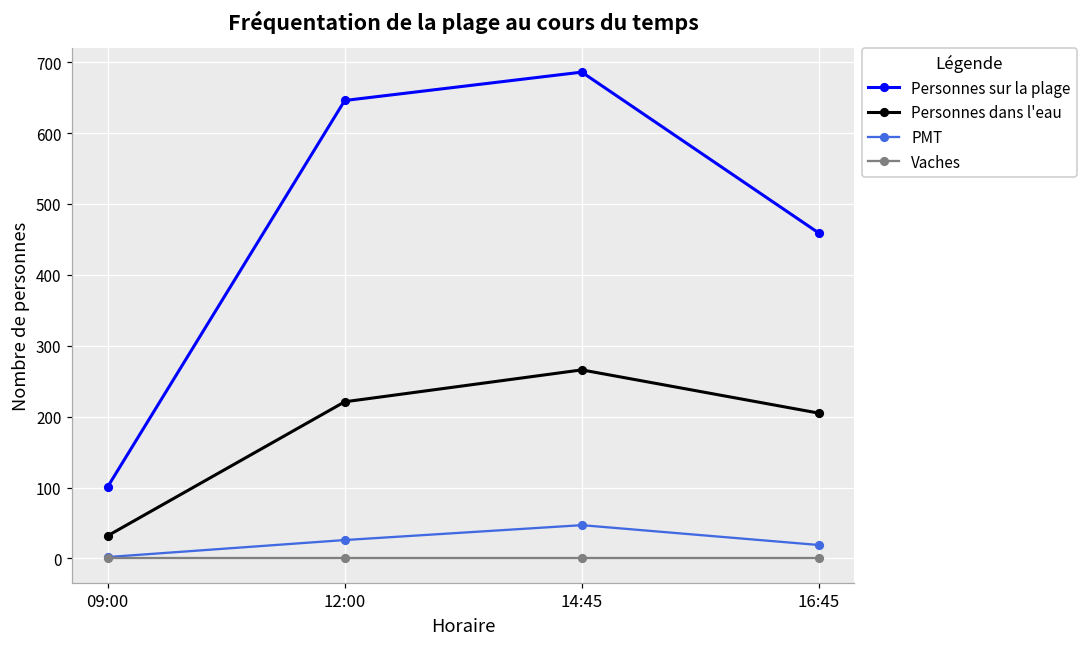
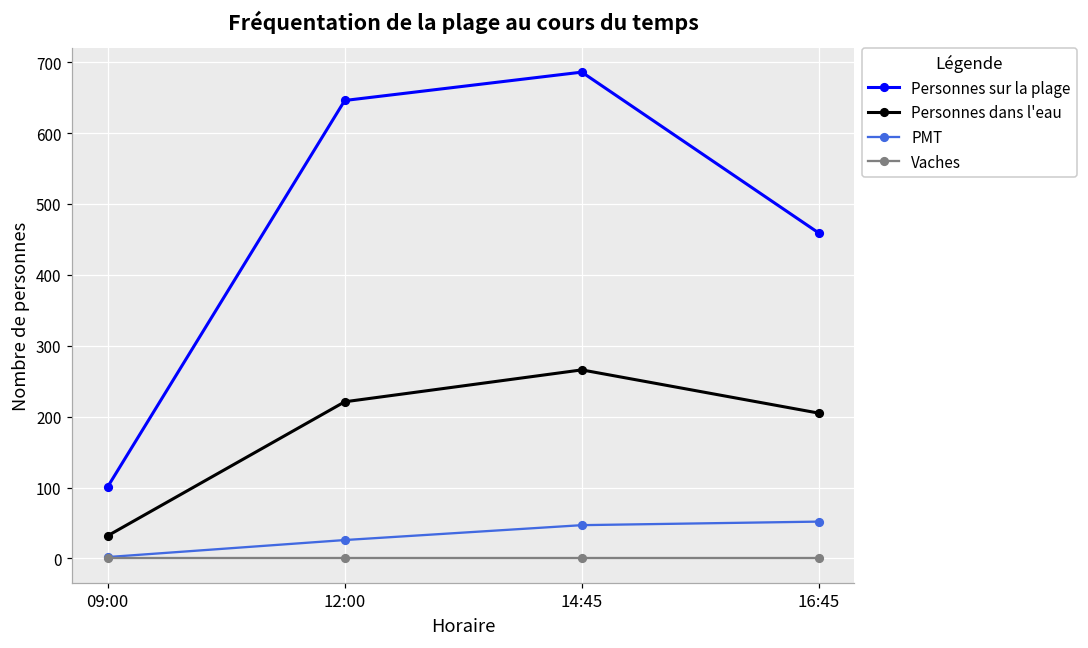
PMT, 16:45: 20 -> 50
